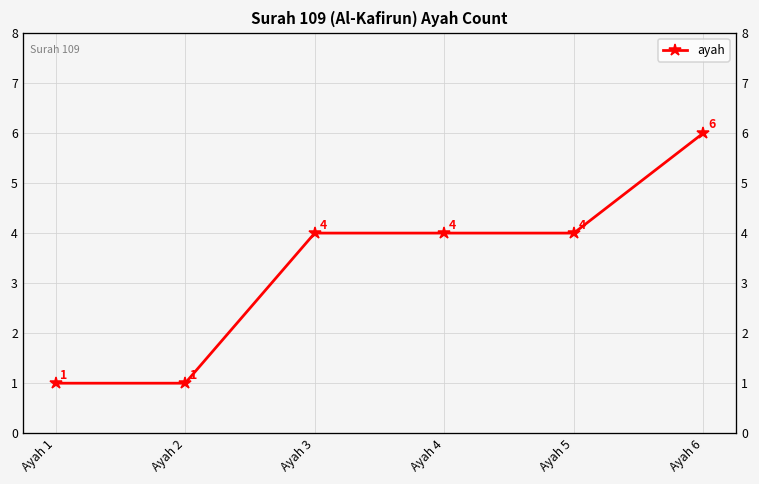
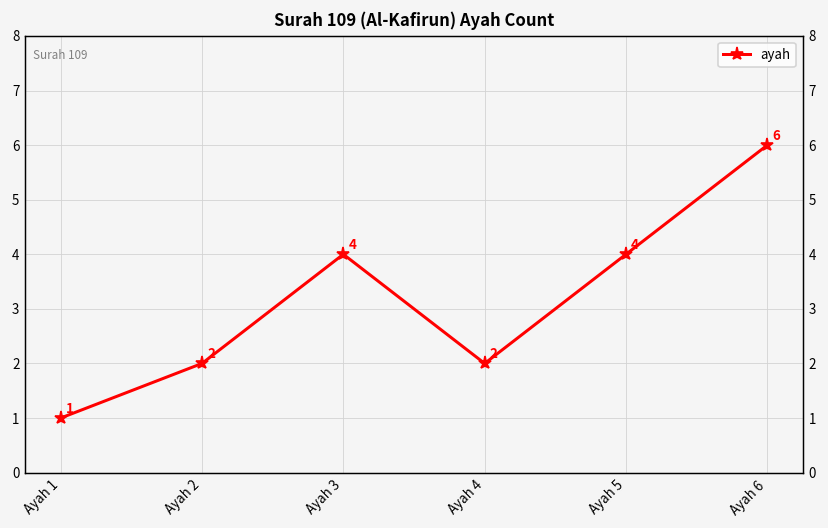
Ayah 2: 1 -> 2
Ayah 4: 4 -> 2
